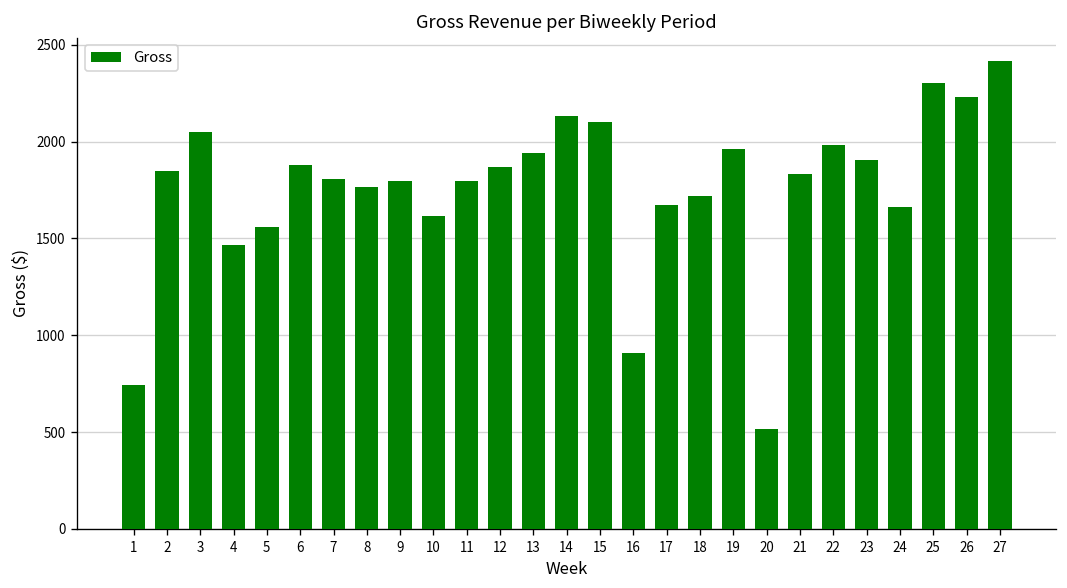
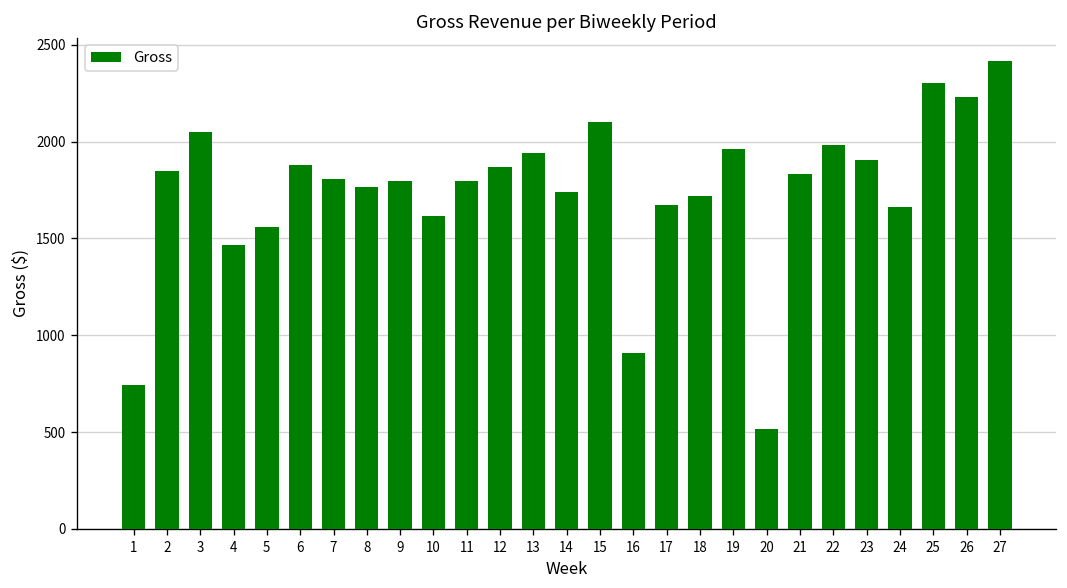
14: 2130 -> 1740
